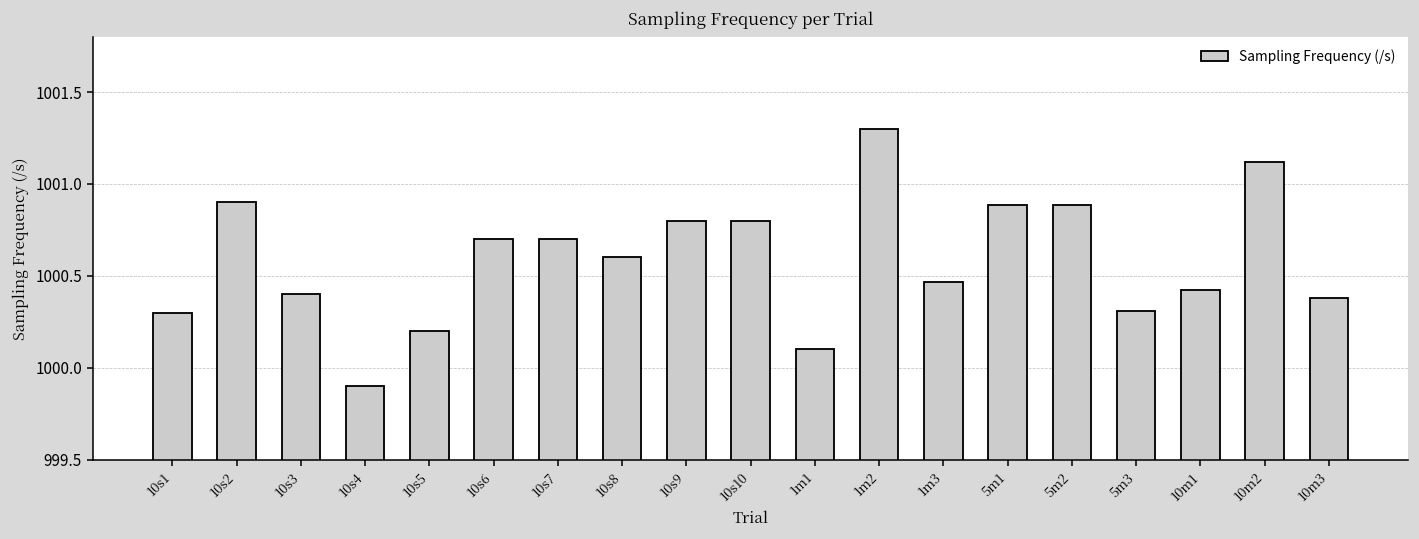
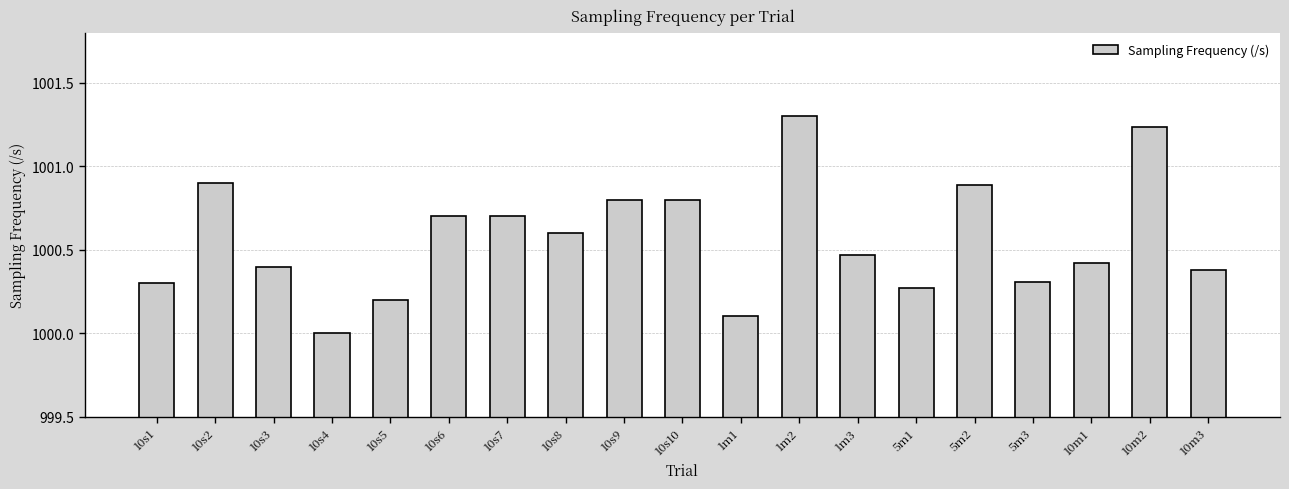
10s4: 999.9 -> 1000.0
5m1: 1000.88 -> 1000.27
10m2: 1001.12 -> 1001.24
